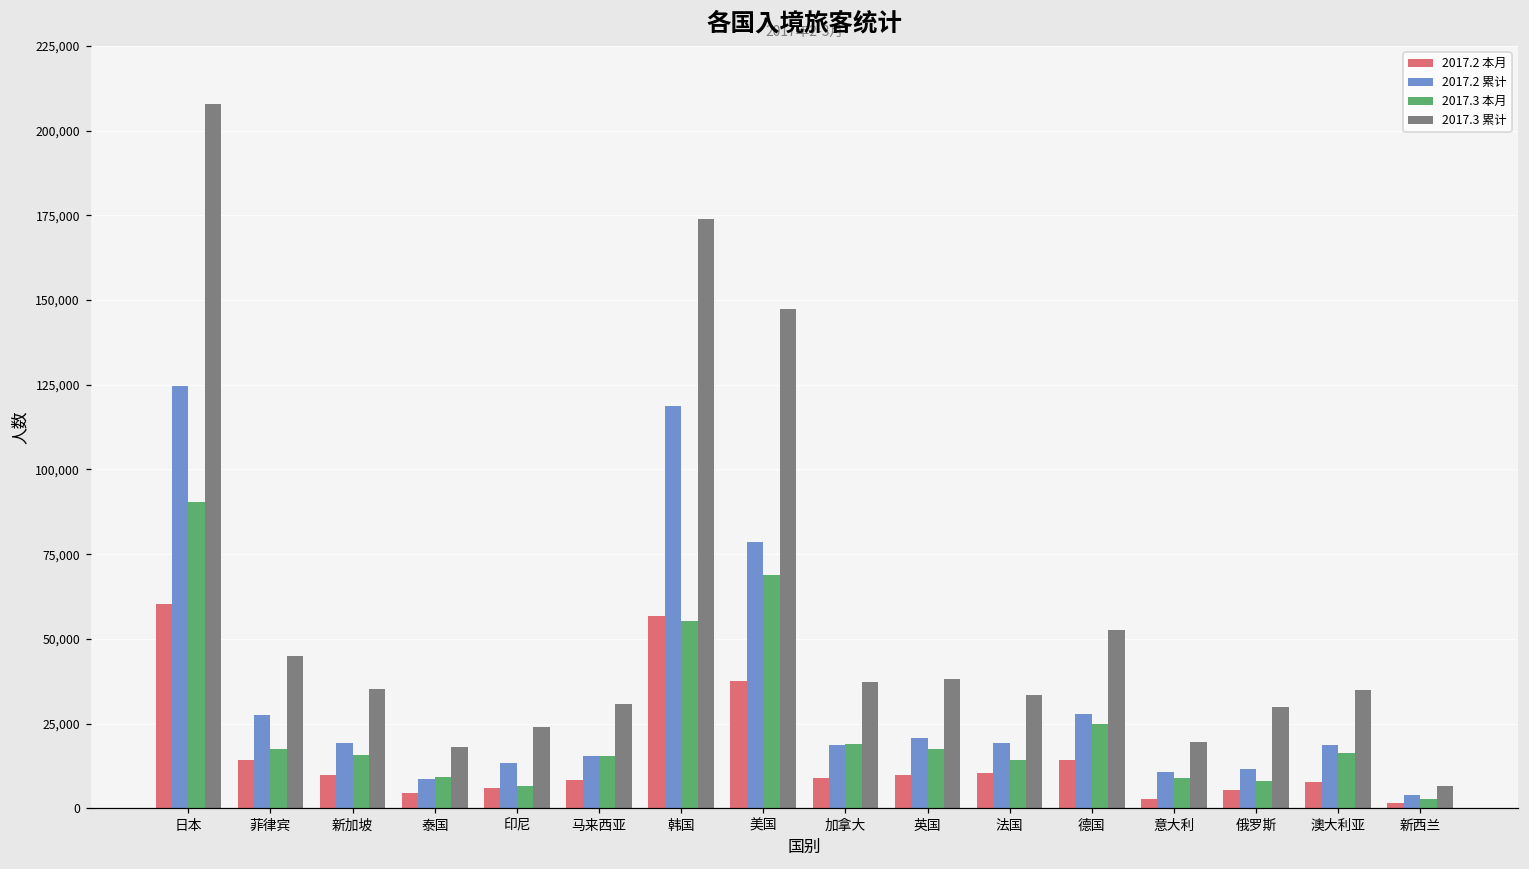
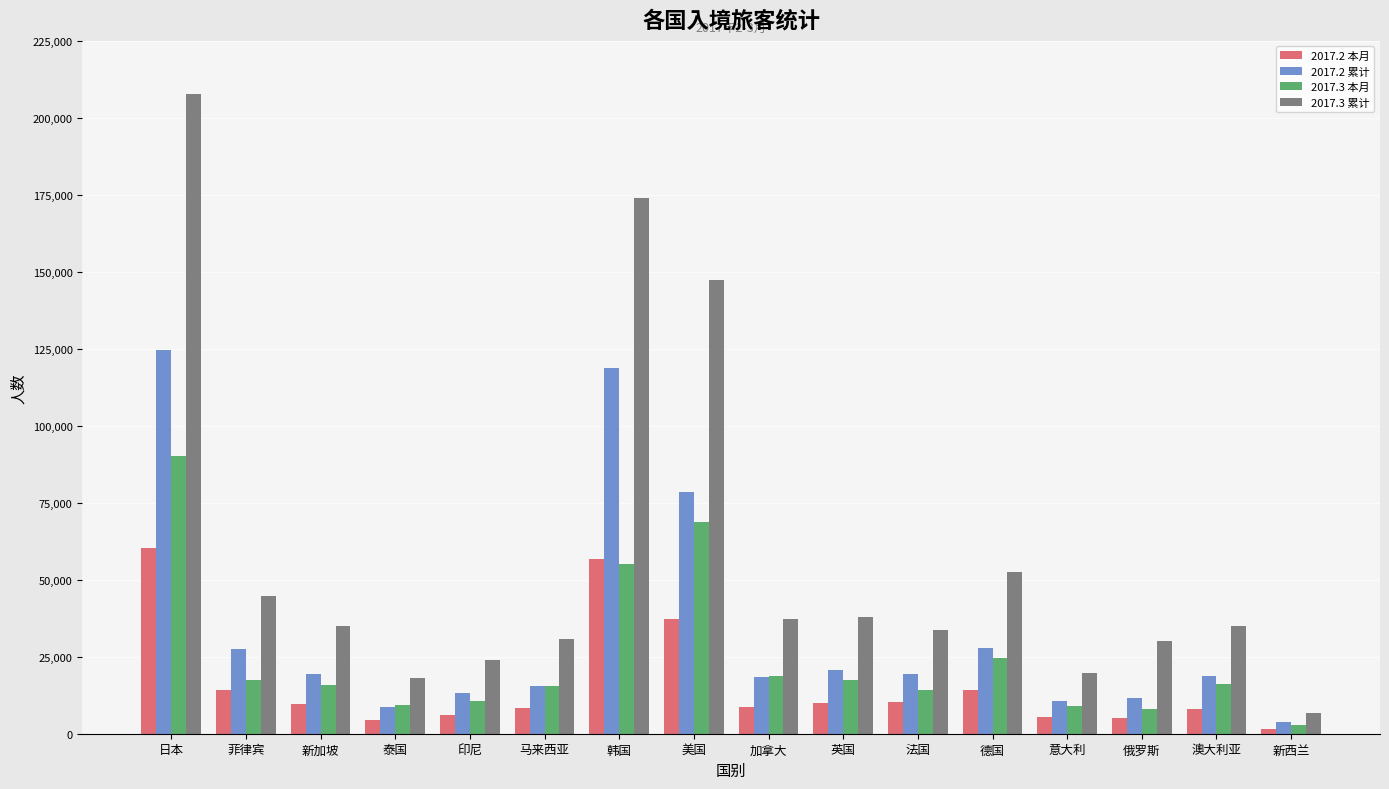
2017.3 本月, 印尼: 6,000 -> 11,000
2017.2 本月, 意大利: 3,000 -> 5,000
